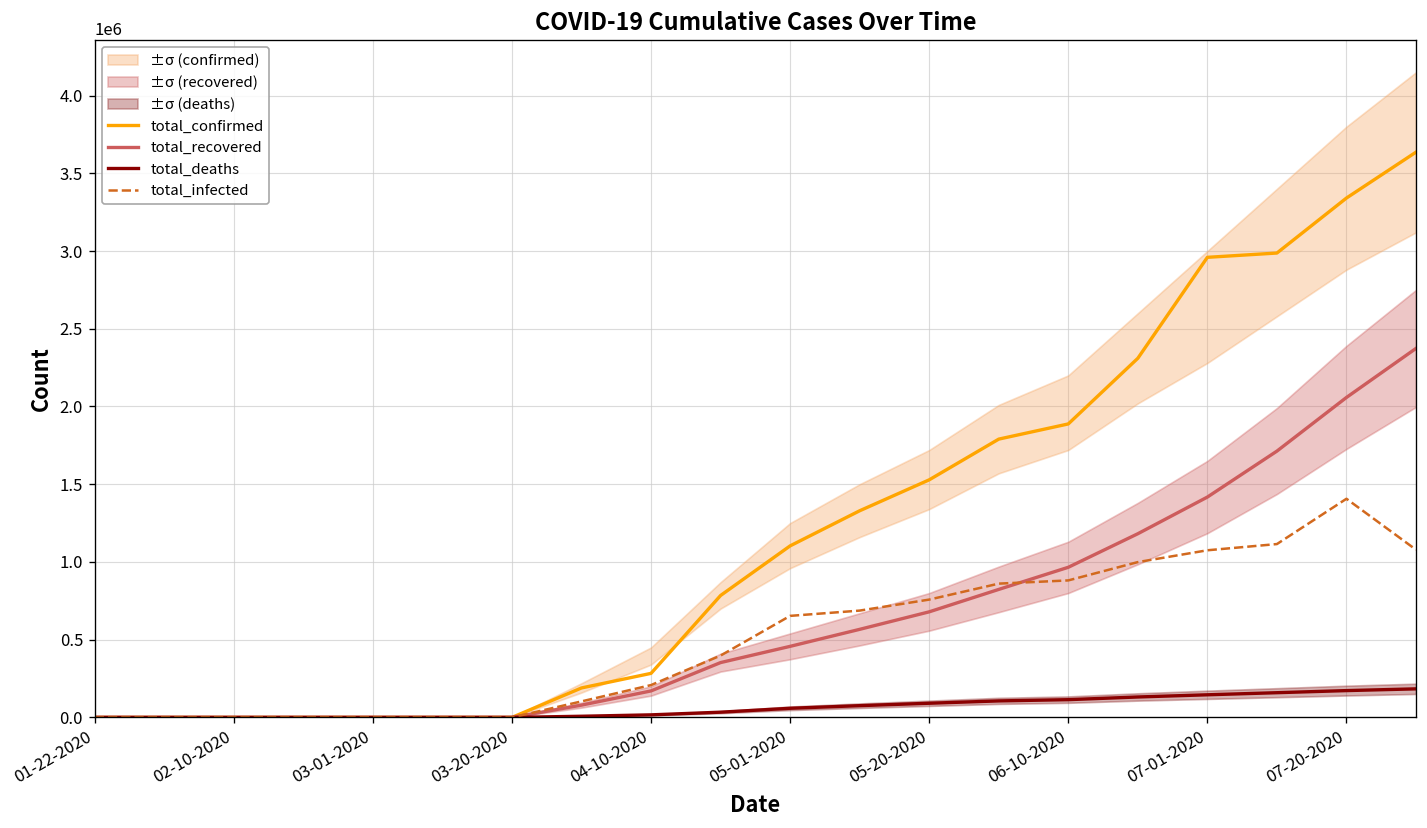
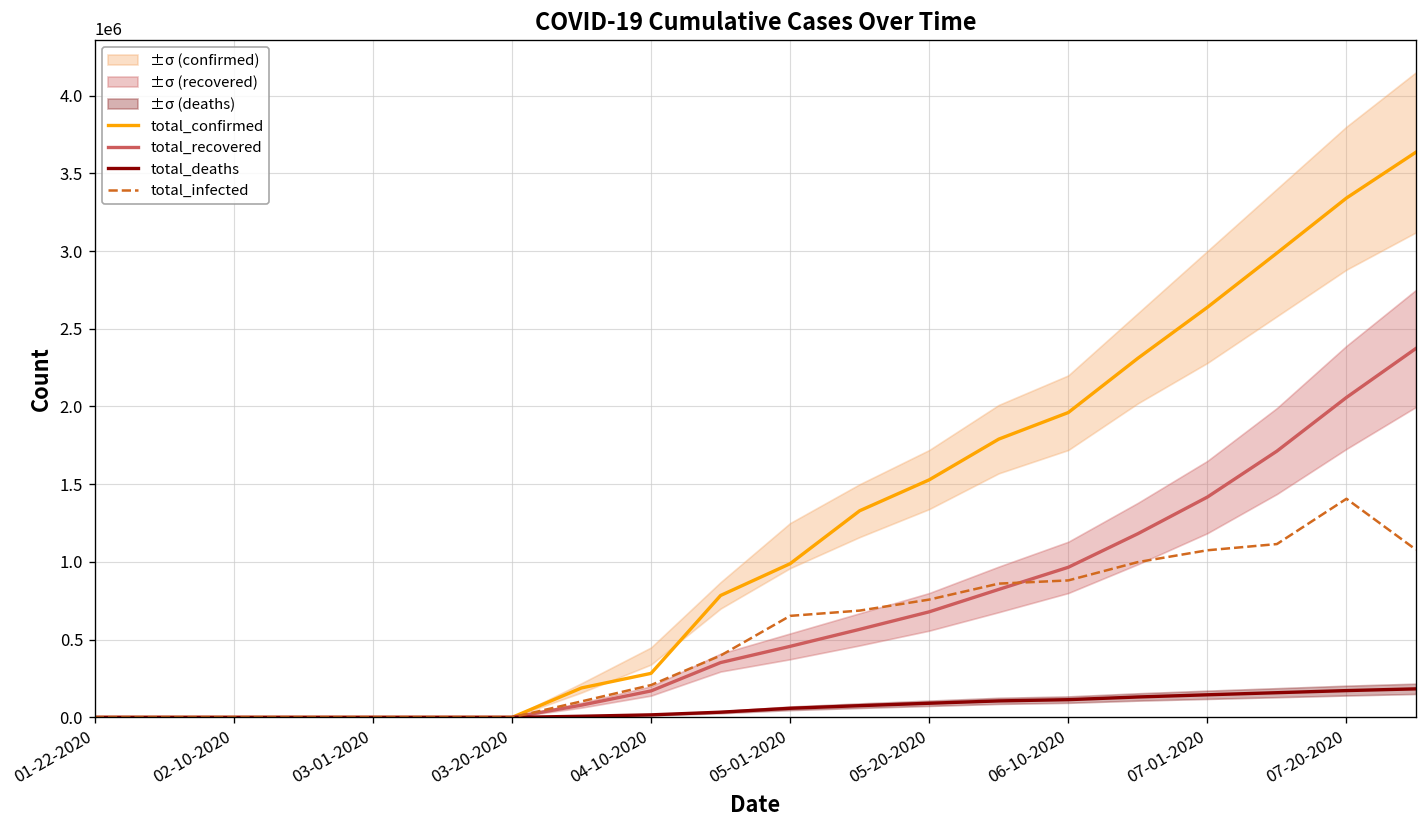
total_confirmed, 05-01-2020: 1100000 -> 990000
total_confirmed, 06-10-2020: 1890000 -> 1960000
total_confirmed, 07-01-2020: 2960000 -> 2640000
